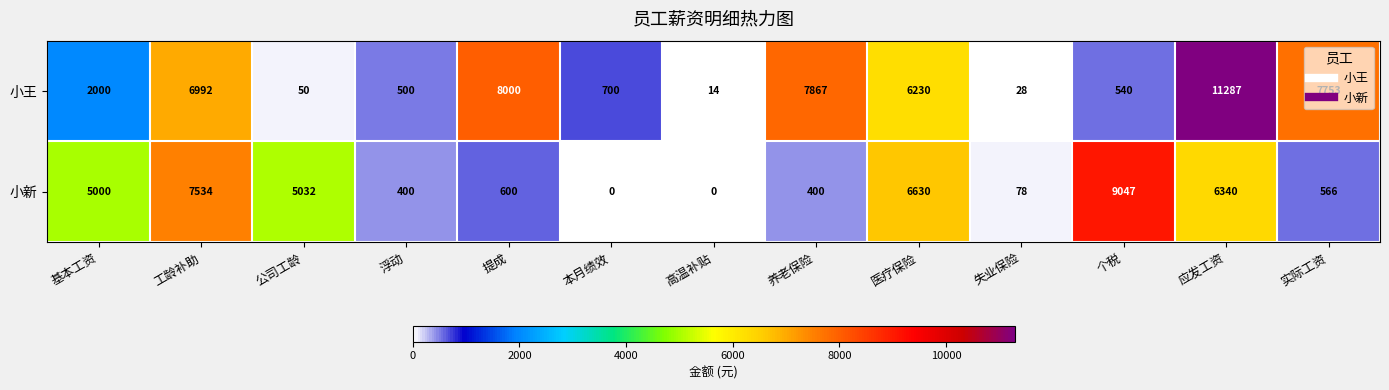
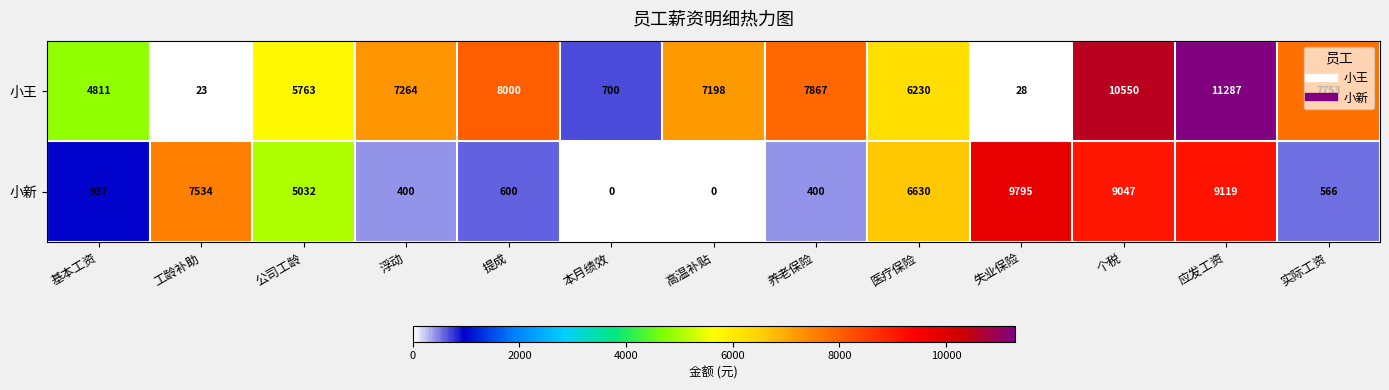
小王, 基本工资: 2000 -> 4811
小王, 工龄补助: 6992 -> 23
小王, 公司工龄: 50 -> 5763
小王, 浮动: 500 -> 7264
小王, 高温补贴: 14 -> 7198
小王, 个税: 540 -> 10550
小新, 基本工资: 5000 -> 937
小新, 失业保险: 78 -> 9795
小新, 应发工资: 6340 -> 9119
